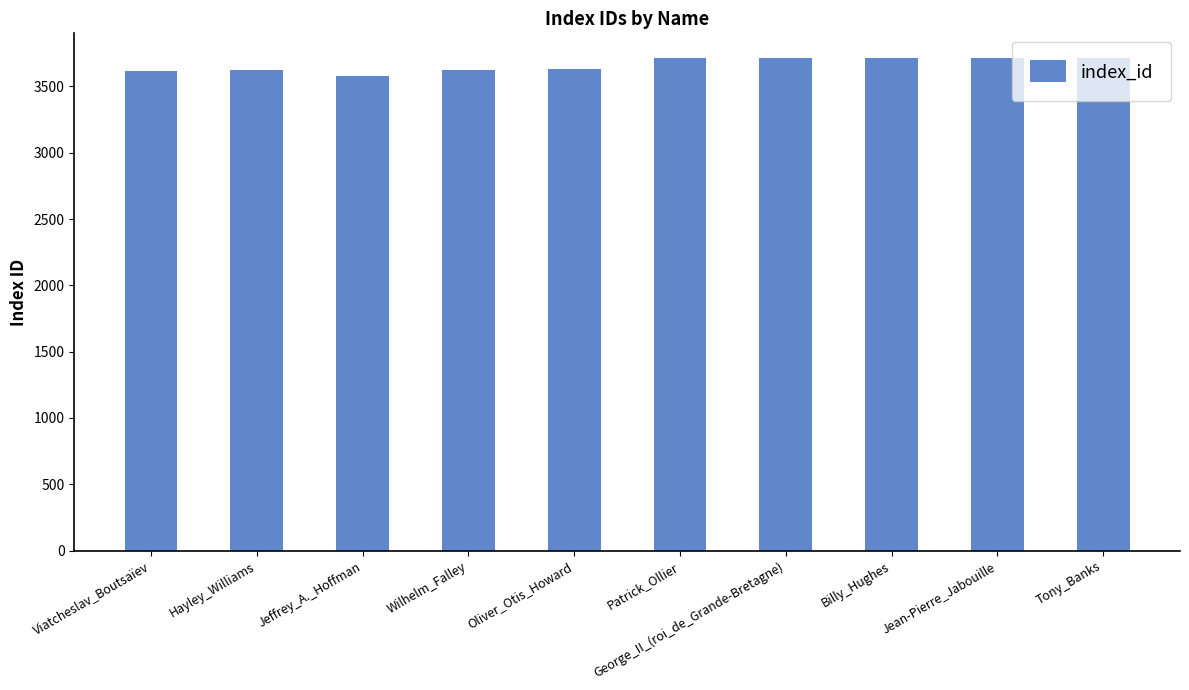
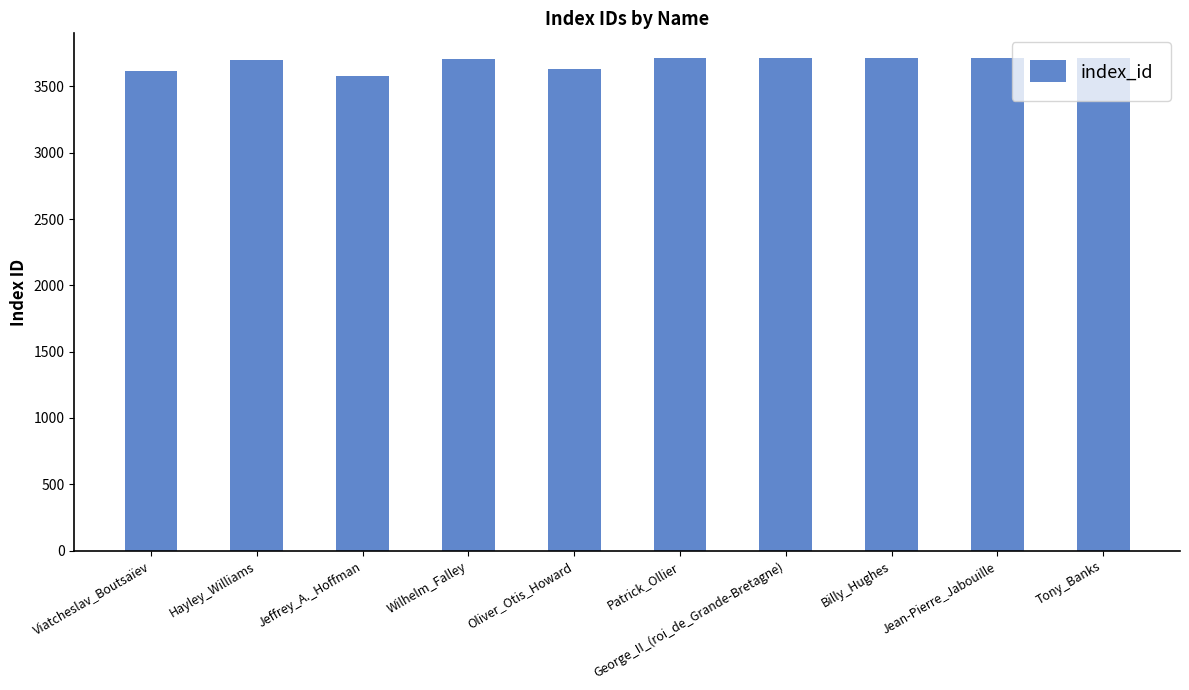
Hayley_Williams: 3620 -> 3700
Wilhelm_Falley: 3620 -> 3710
